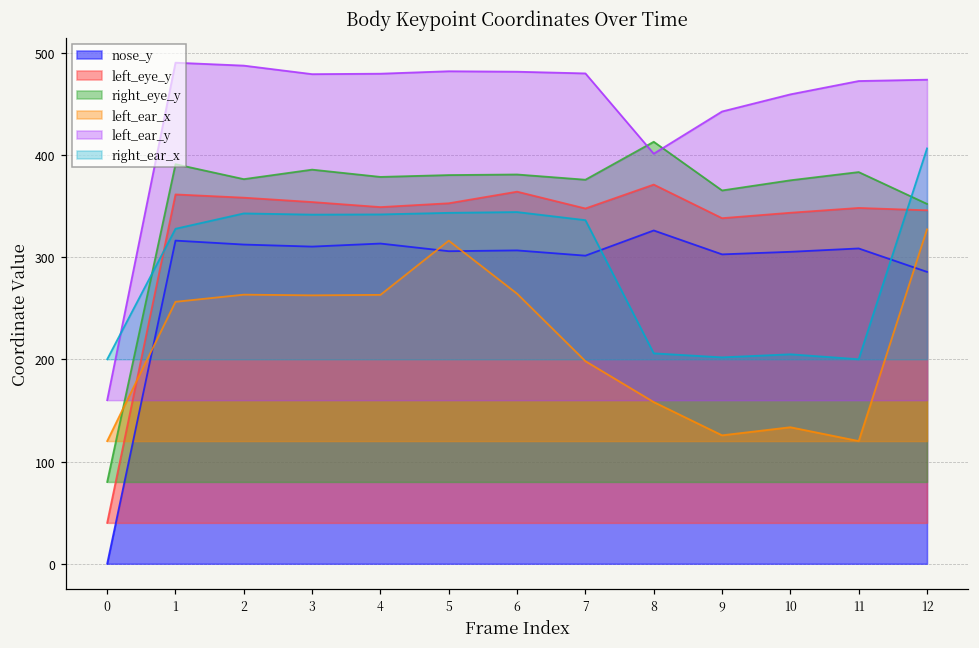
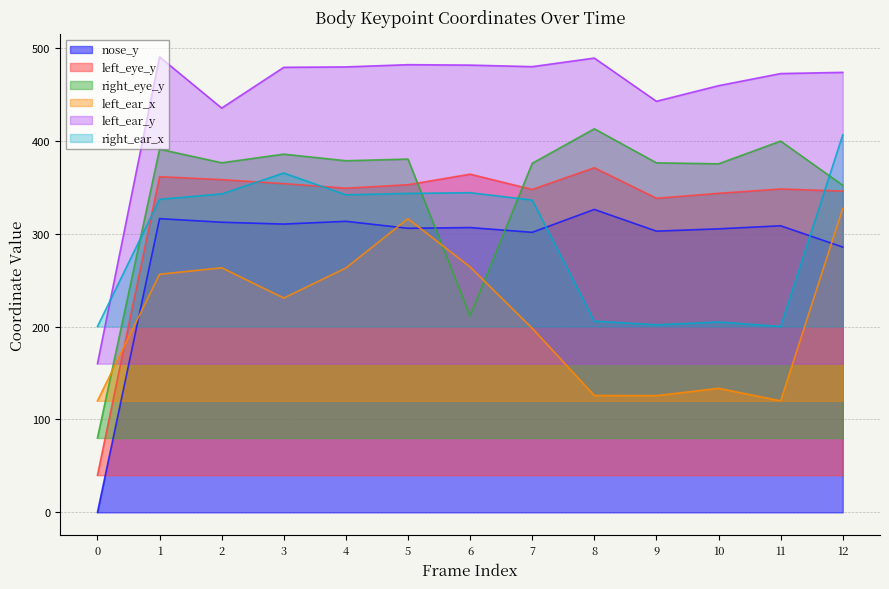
right_ear_x, 1: 330 -> 340
left_ear_y, 2: 490 -> 440
left_ear_x, 3: 260 -> 230
right_ear_x, 3: 340 -> 370
right_eye_y, 6: 380 -> 210
left_ear_x, 8: 160 -> 130
left_ear_y, 8: 400 -> 490
right_eye_y, 9: 370 -> 380
right_eye_y, 11: 380 -> 400
